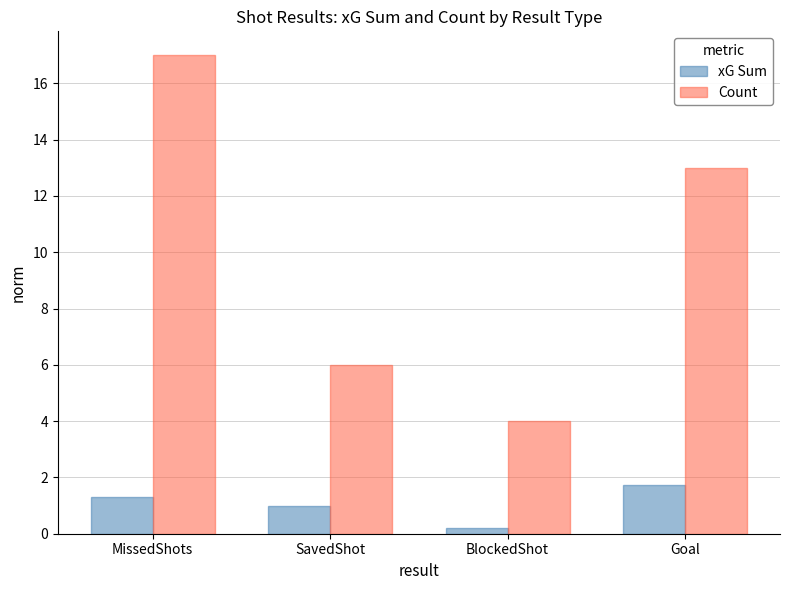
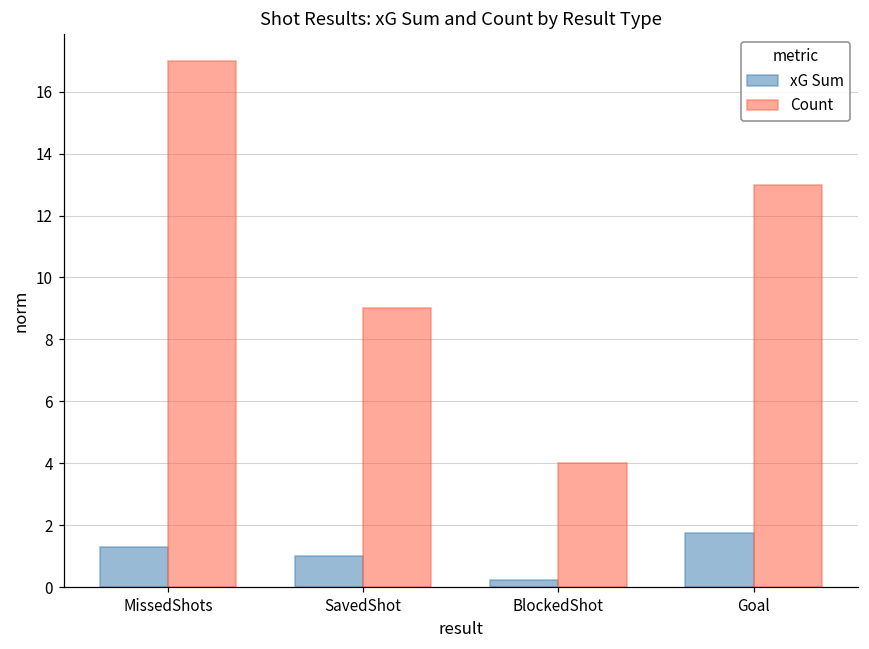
Count, SavedShot: 6 -> 9
